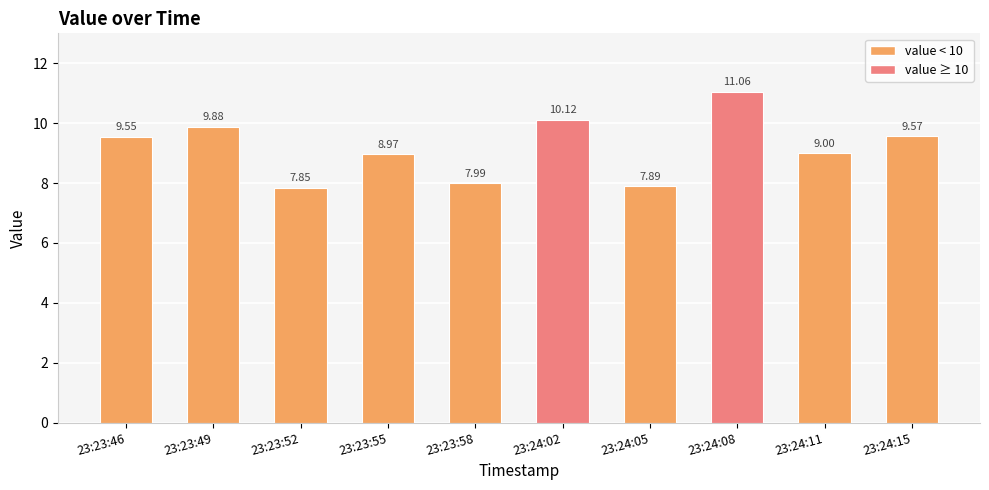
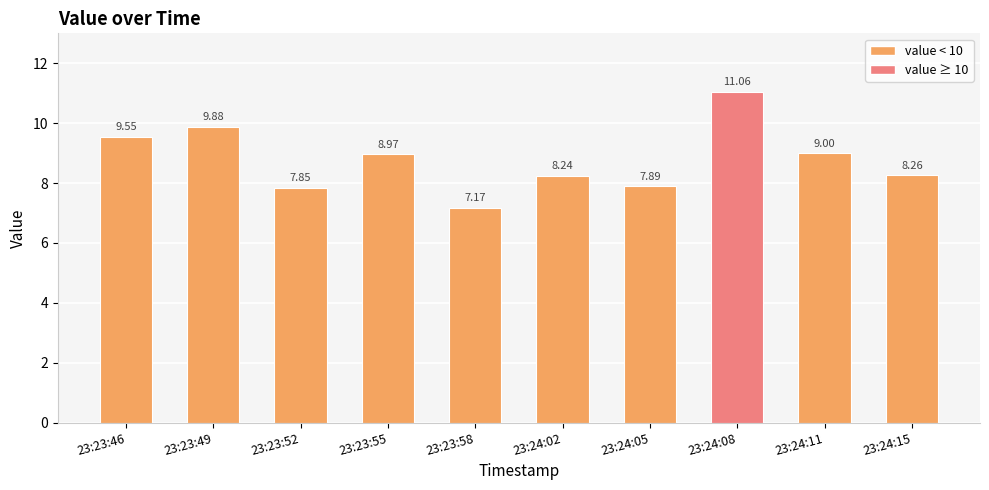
23:23:58: 7.99 -> 7.17
23:24:02: 10.12 -> 8.24
23:24:15: 9.57 -> 8.26
